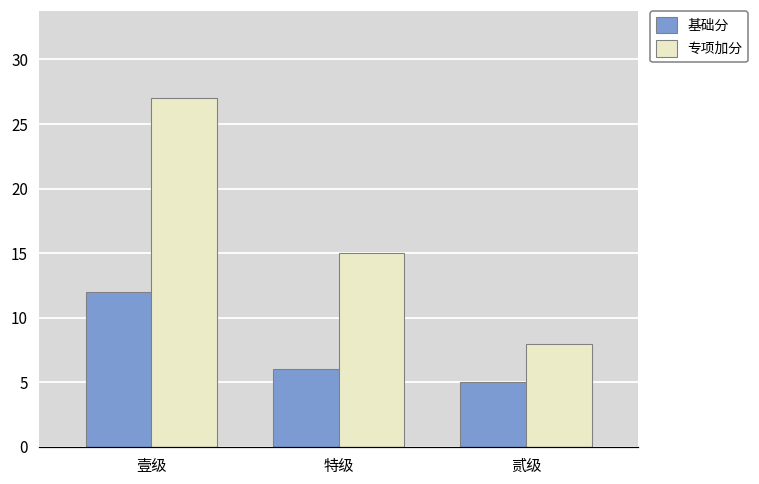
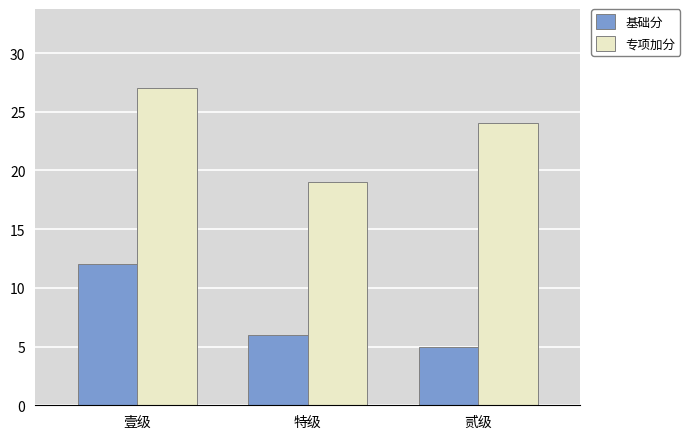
专项加分, 特级: 15 -> 19
专项加分, 贰级: 8 -> 24
